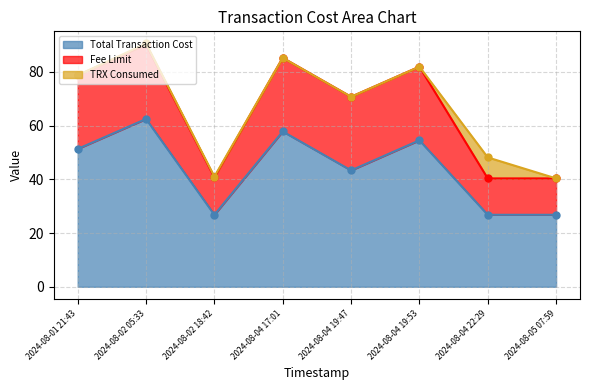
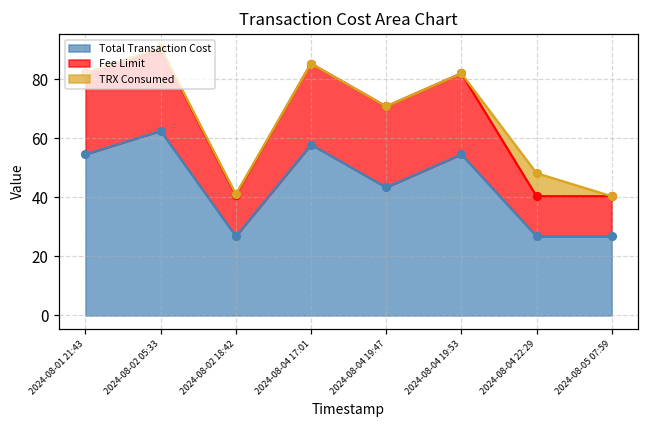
Total Transaction Cost, 2024-08-01 21:43: 51 -> 55
